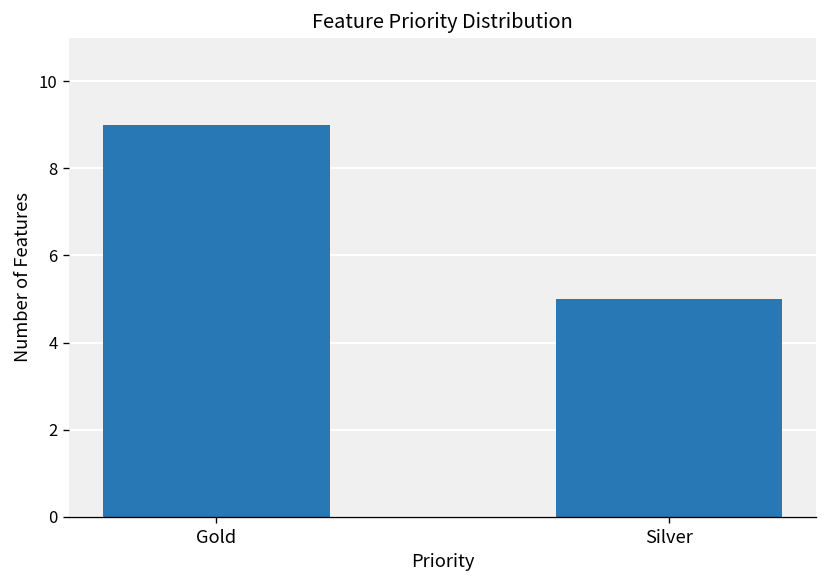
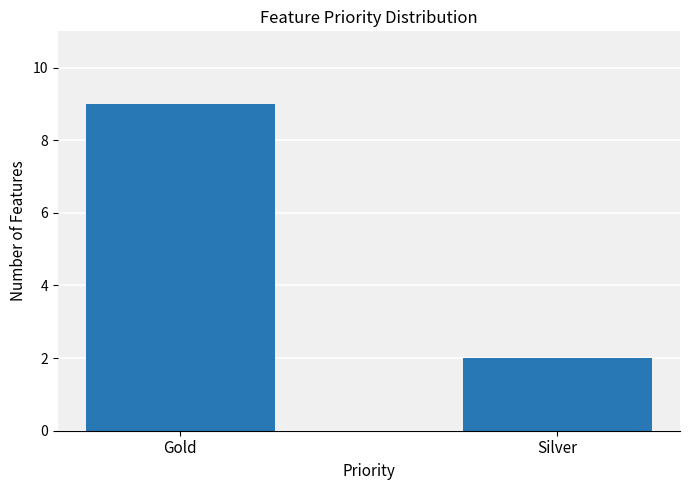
Silver: 5 -> 2
